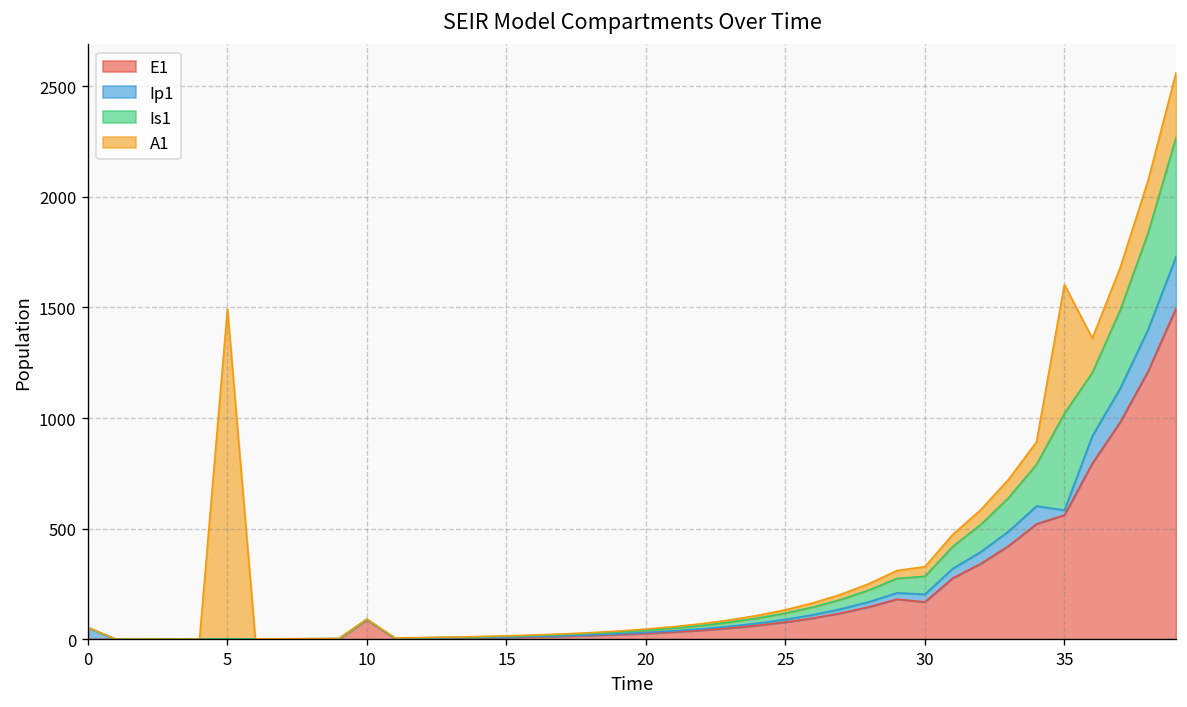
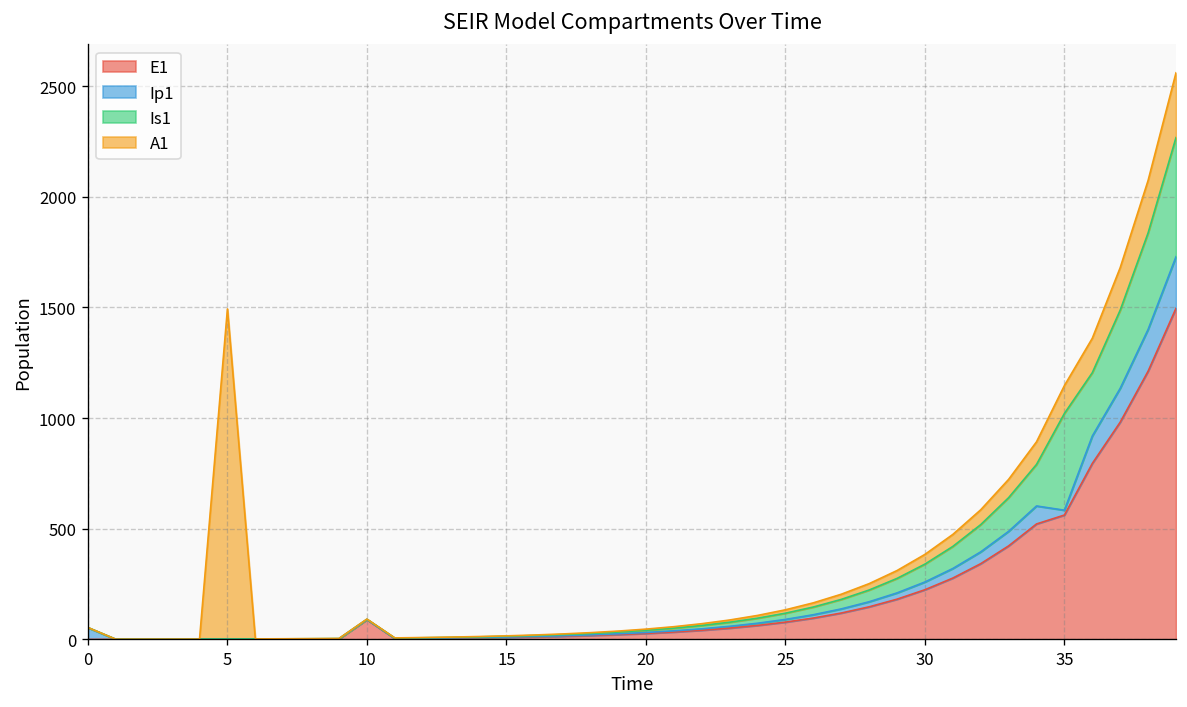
E1, 30: 170 -> 220
A1, 35: 580 -> 130
